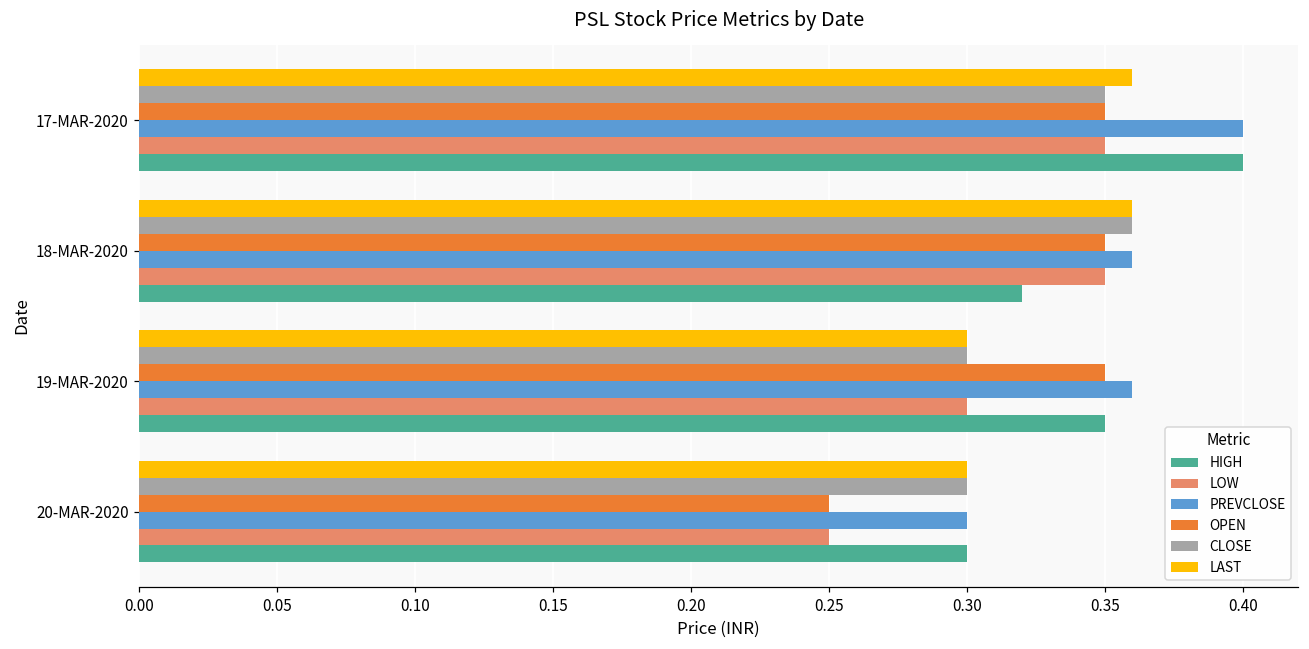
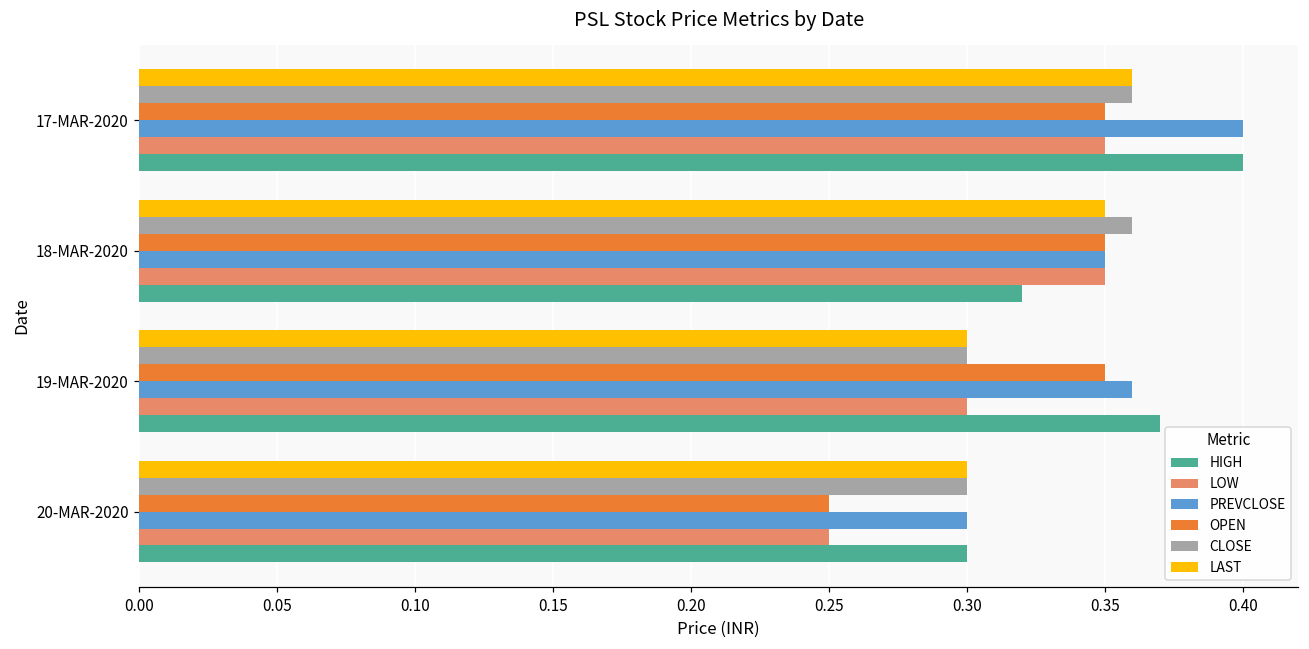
CLOSE, 17-MAR-2020: 0.35 -> 0.36
LAST, 18-MAR-2020: 0.36 -> 0.35
PREVCLOSE, 18-MAR-2020: 0.36 -> 0.35
HIGH, 19-MAR-2020: 0.35 -> 0.37
